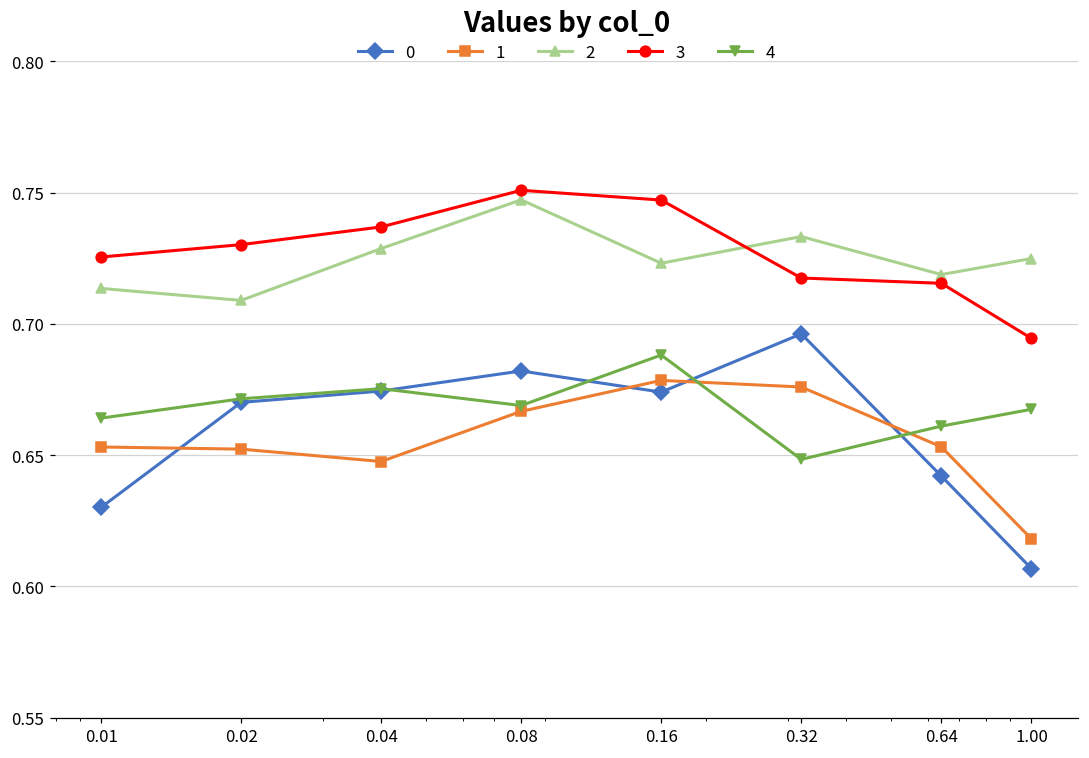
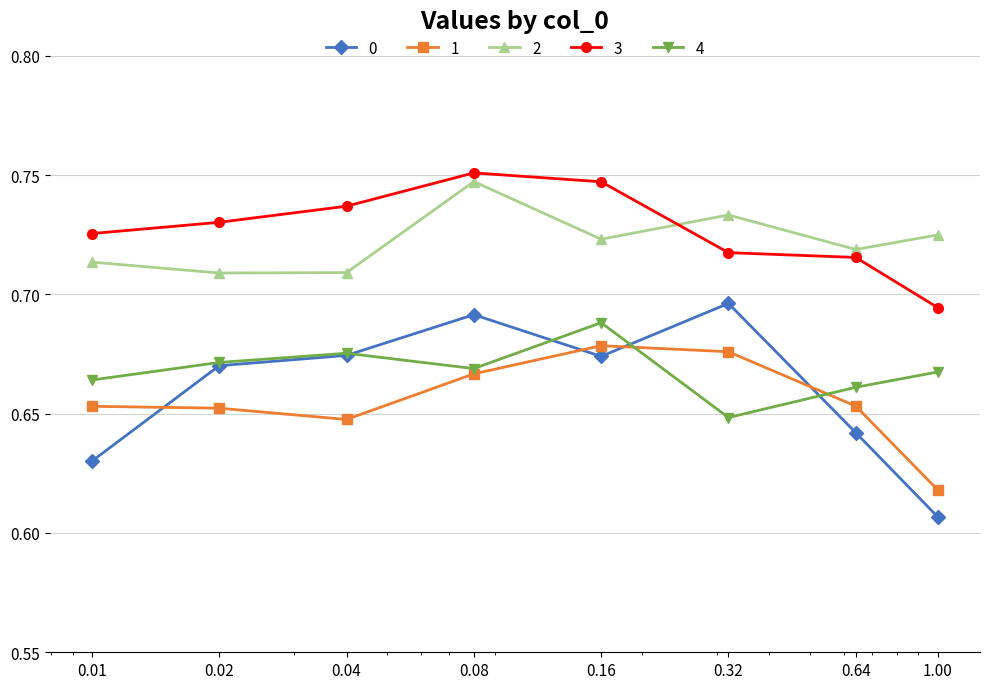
2, 0.04: 0.729 -> 0.709
0, 0.08: 0.682 -> 0.691
